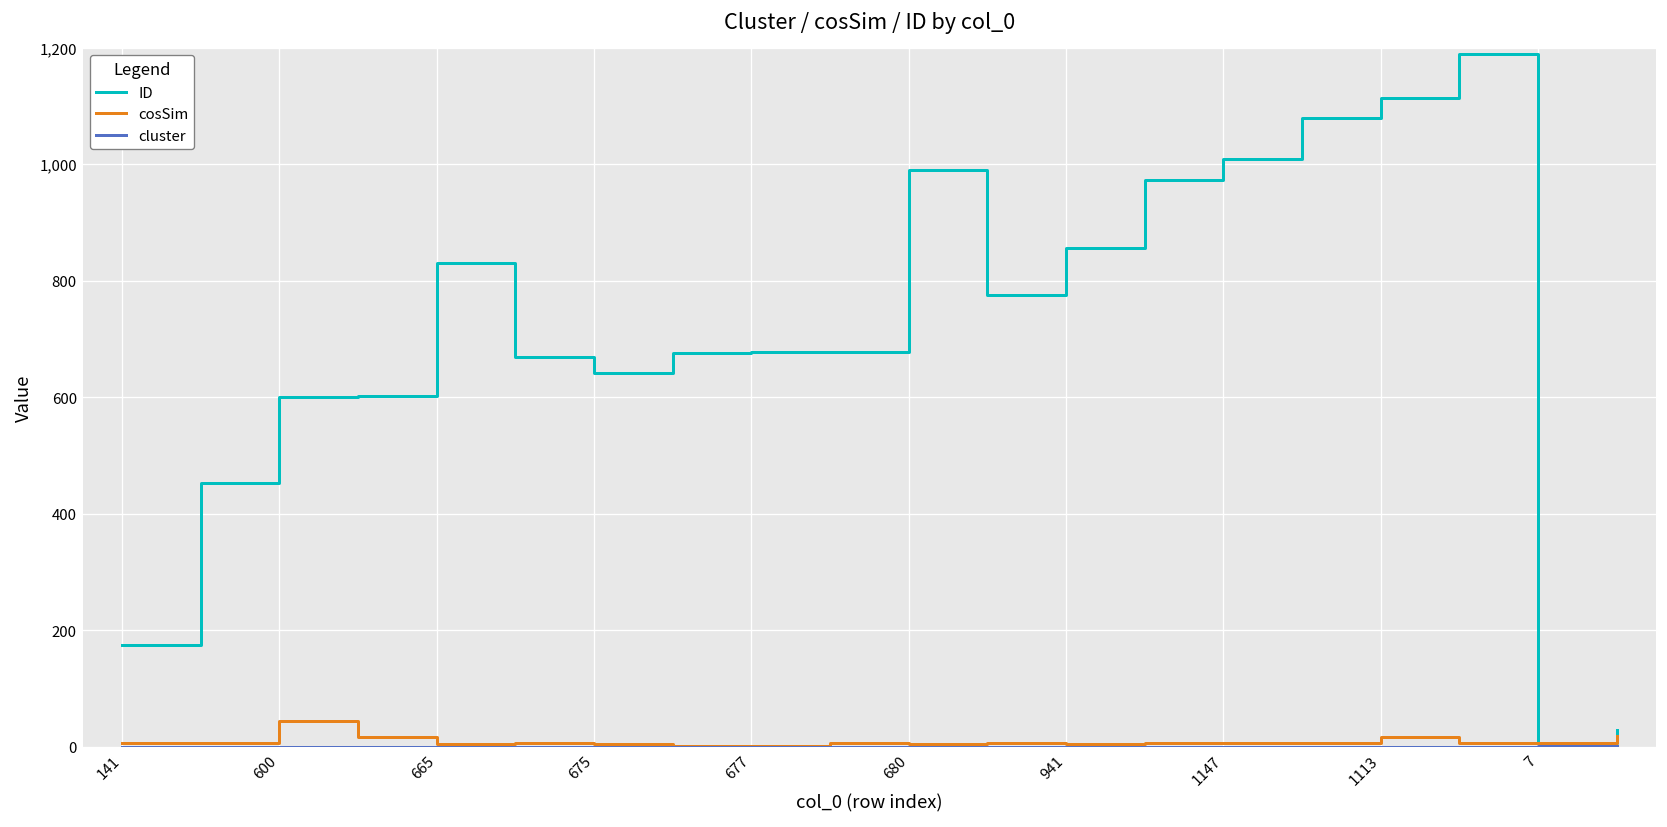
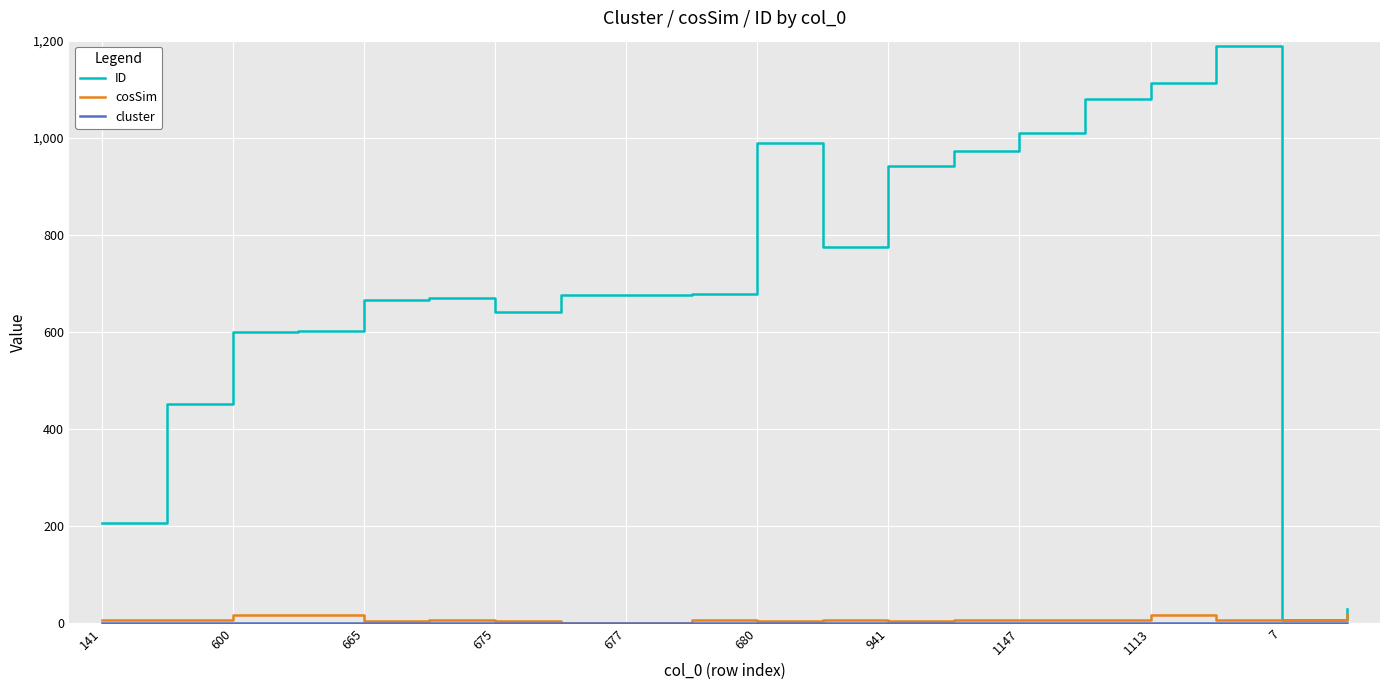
ID, 141: 170 -> 210
cosSim, 600: 50 -> 20
ID, 665: 830 -> 670
ID, 941: 860 -> 940
